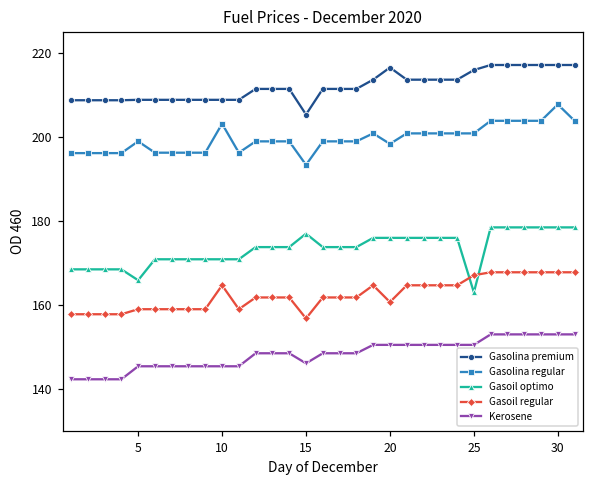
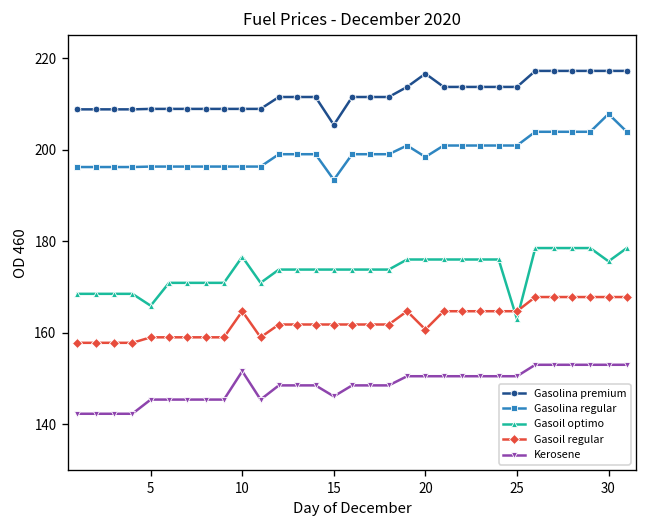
Gasolina regular, 5: 199 -> 196
Gasolina regular, 10: 203 -> 196
Gasoil optimo, 10: 171 -> 177
Kerosene, 10: 145 -> 152
Gasoil optimo, 15: 177 -> 174
Gasoil regular, 15: 157 -> 162
Gasolina premium, 25: 216 -> 214
Gasoil regular, 25: 167 -> 165
Gasoil optimo, 30: 179 -> 176
